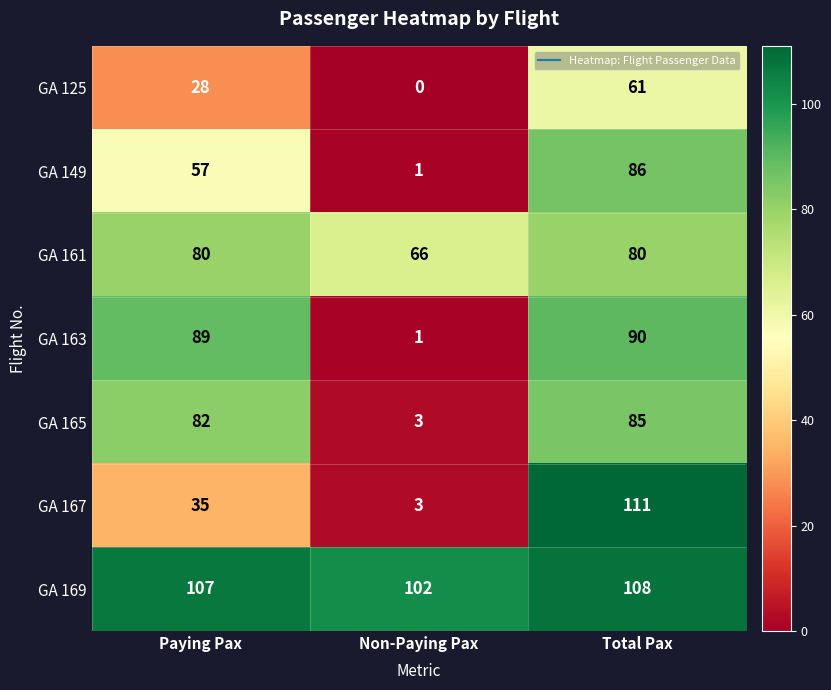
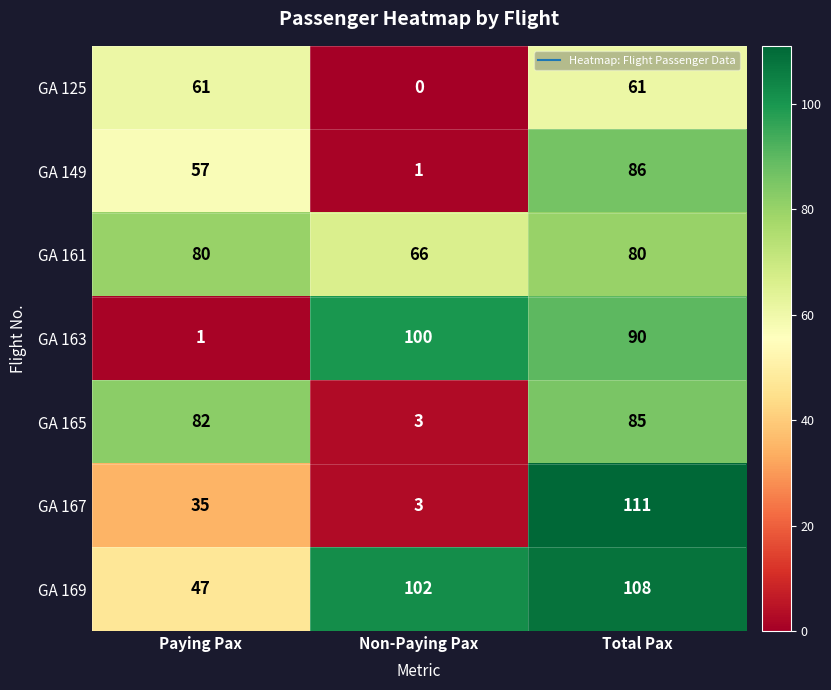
GA 125, Paying Pax: 28 -> 61
GA 163, Paying Pax: 89 -> 1
GA 163, Non-Paying Pax: 1 -> 100
GA 169, Paying Pax: 107 -> 47
